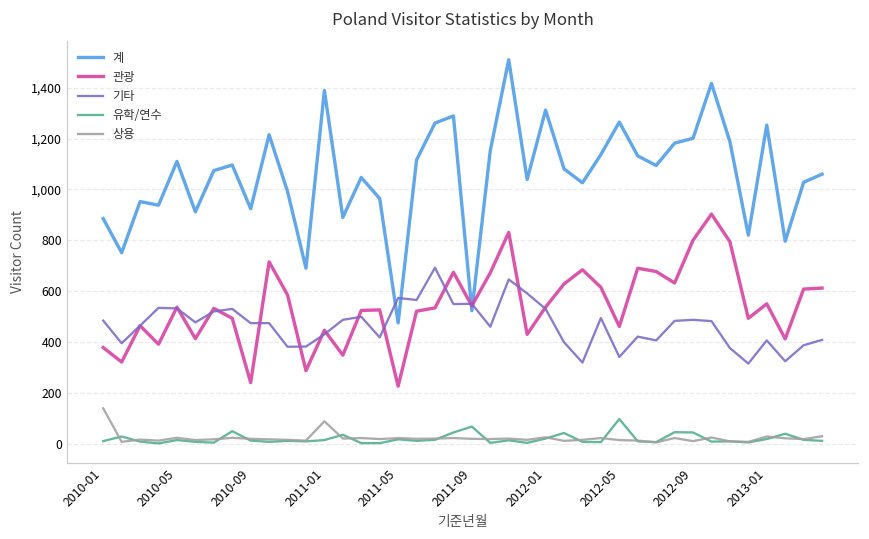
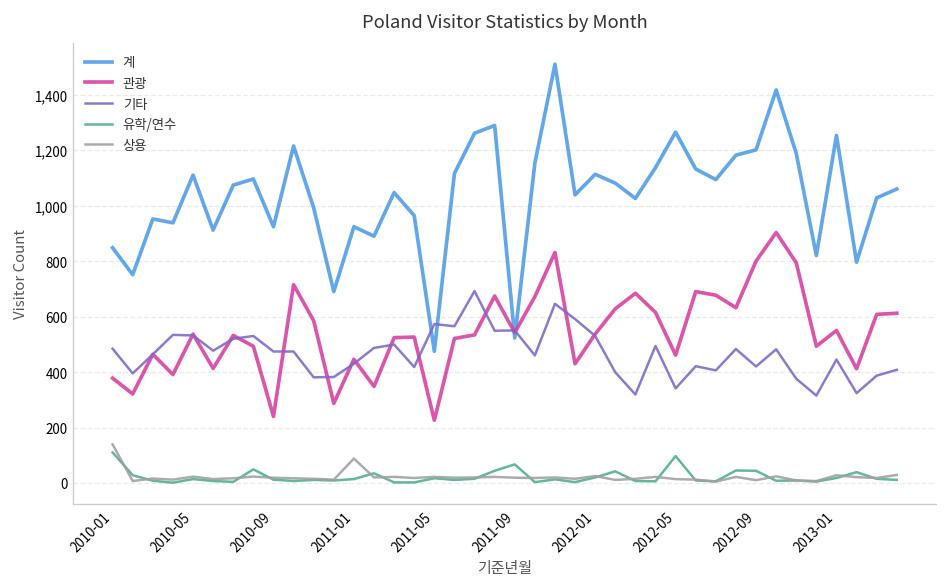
계, 2010-01: 890 -> 850
유학/연수, 2010-01: 10 -> 110
계, 2011-01: 1,390 -> 920
계, 2012-01: 1,310 -> 1,110
기타, 2012-09: 490 -> 420
기타, 2013-01: 410 -> 450
